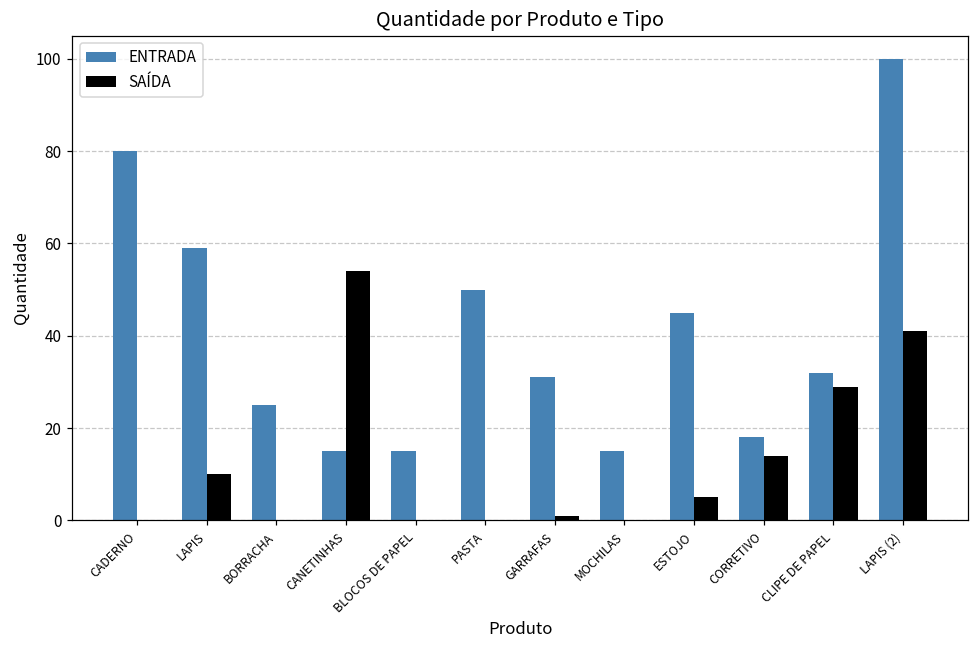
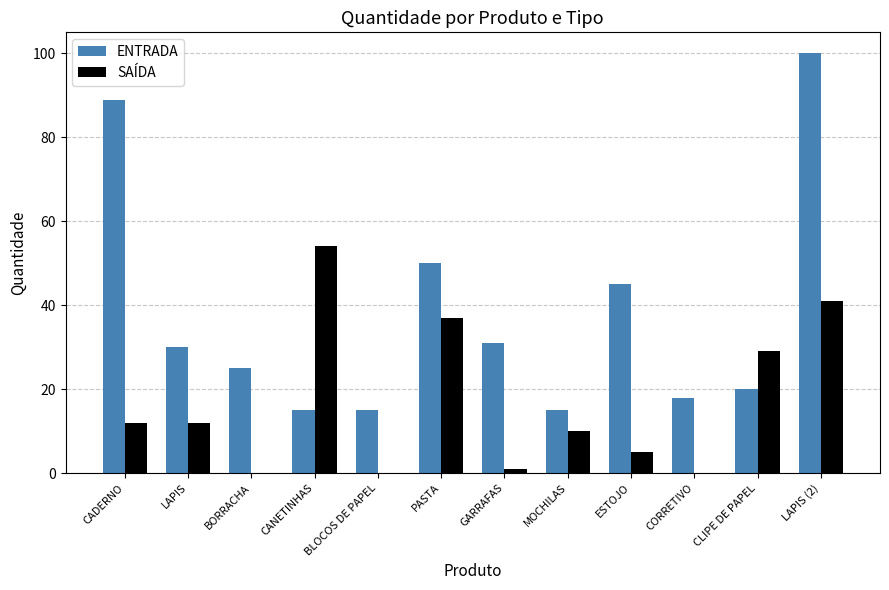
ENTRADA, CADERNO: 80 -> 89
SAÍDA, CADERNO: 0 -> 12
ENTRADA, LAPIS: 59 -> 30
SAÍDA, LAPIS: 10 -> 12
SAÍDA, PASTA: 0 -> 37
SAÍDA, MOCHILAS: 0 -> 10
SAÍDA, CORRETIVO: 14 -> 0
ENTRADA, CLIPE DE PAPEL: 32 -> 20
